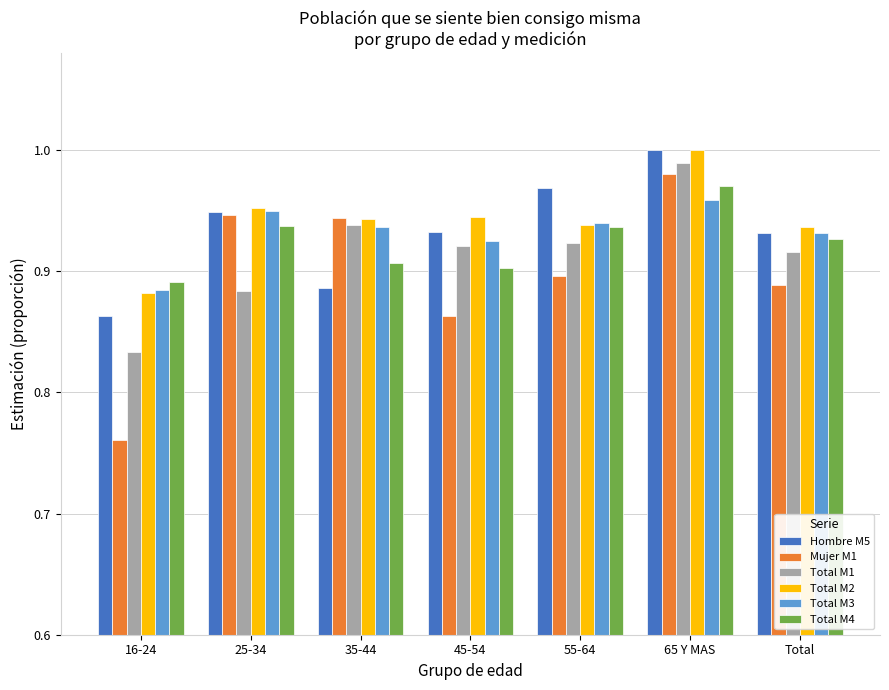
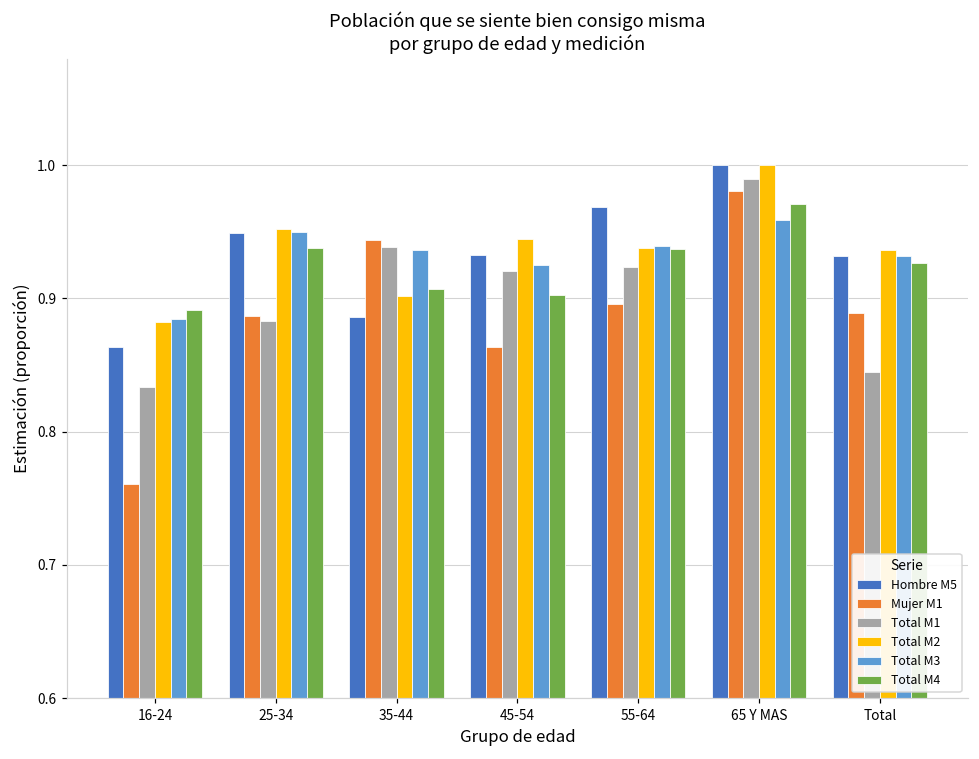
Mujer M1, 25-34: 0.947 -> 0.887
Total M2, 35-44: 0.943 -> 0.902
Total M1, Total: 0.916 -> 0.845
